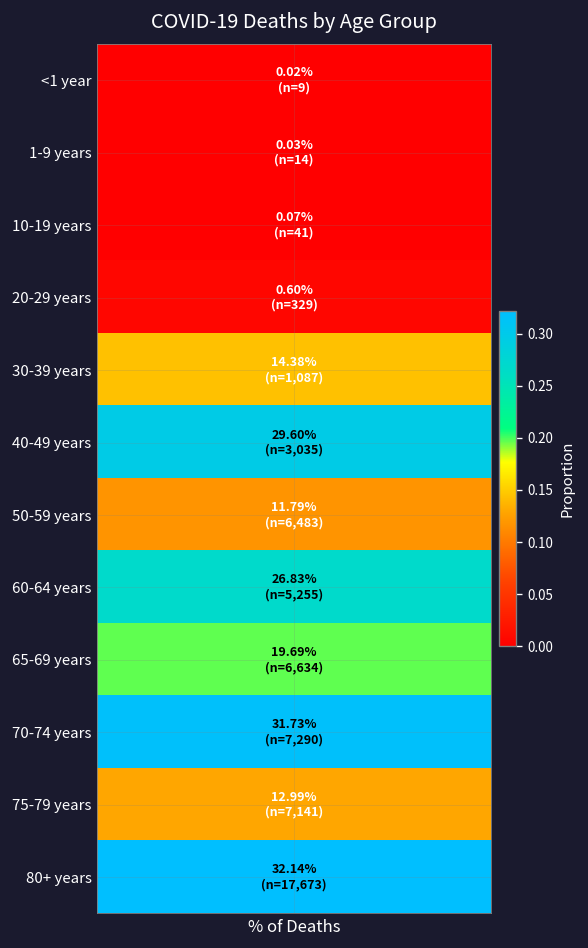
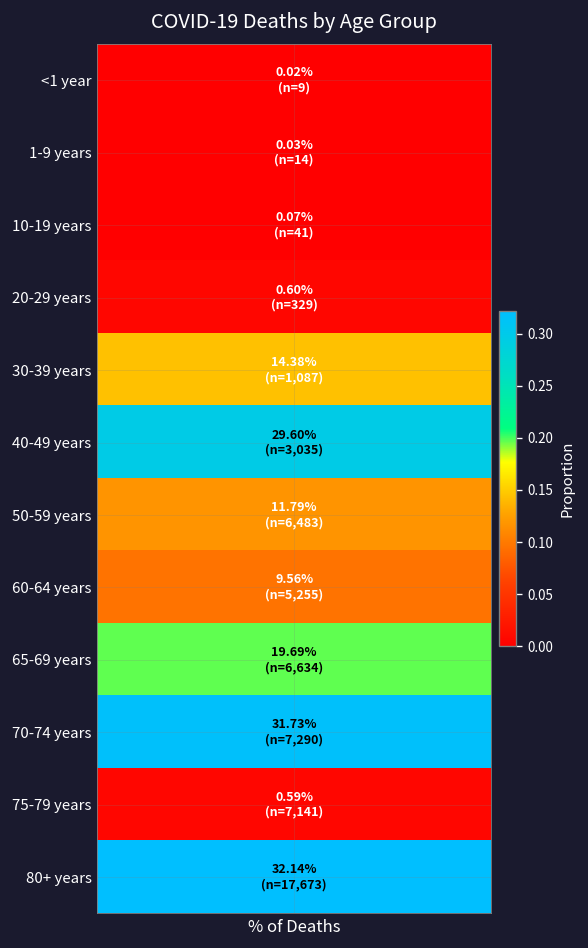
60-64 years, % of Deaths: 26.83% -> 9.56%
75-79 years, % of Deaths: 12.99% -> 0.59%
